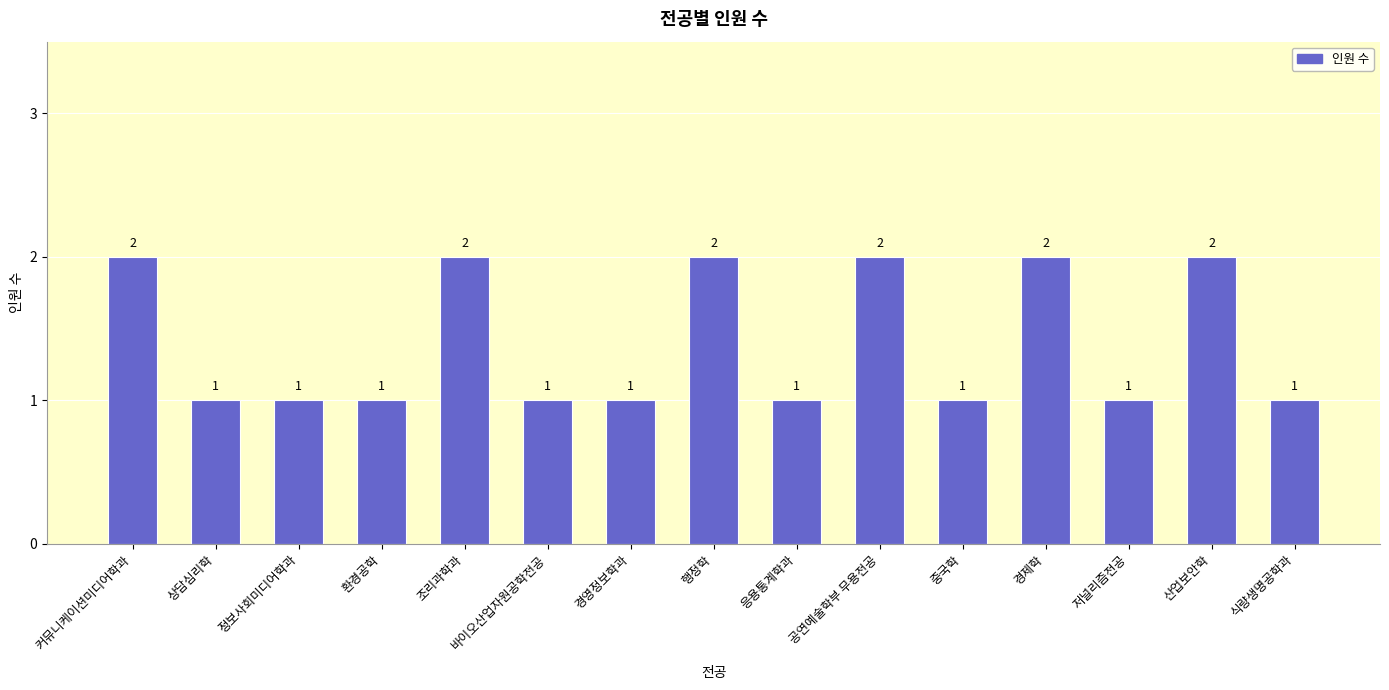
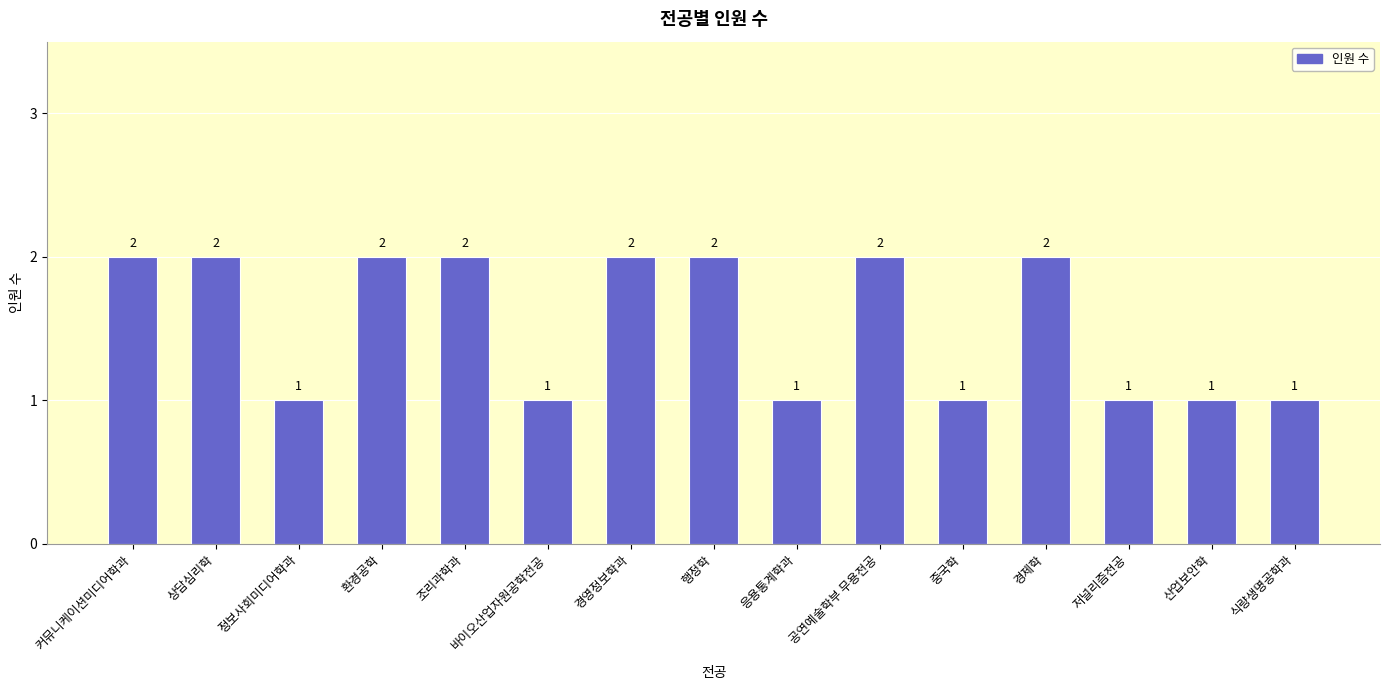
상담심리학: 1 -> 2
환경공학: 1 -> 2
경영정보학과: 1 -> 2
산업보안학: 2 -> 1
